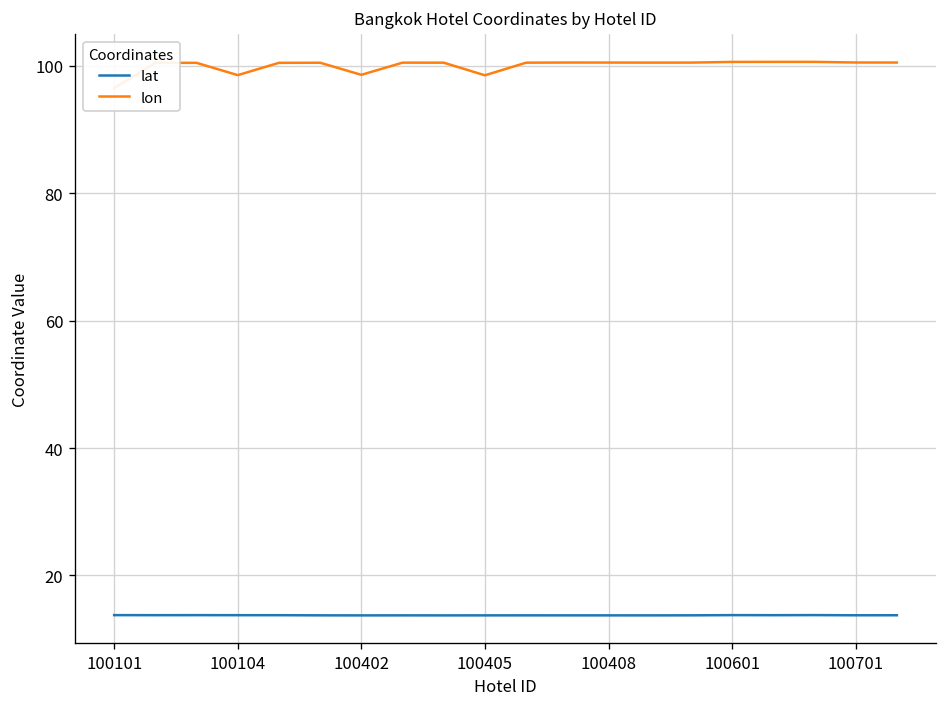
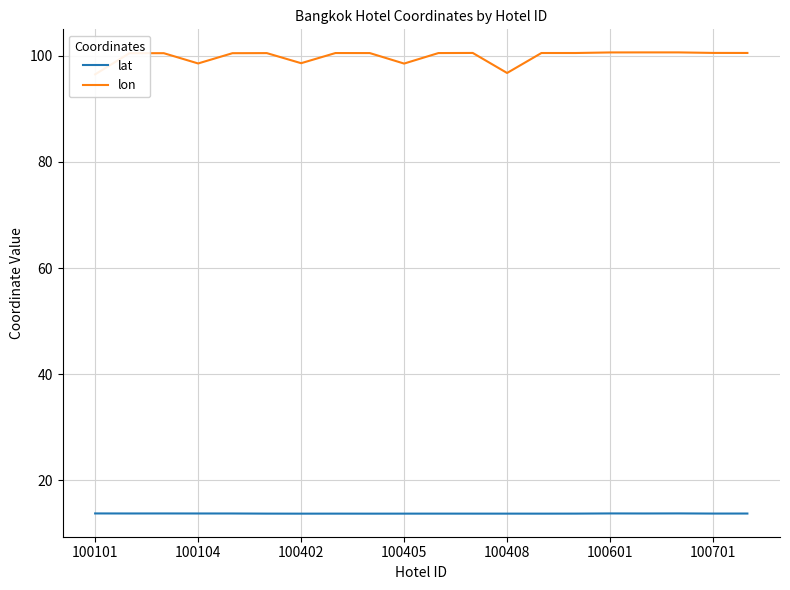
lon, 100408: 101 -> 97
